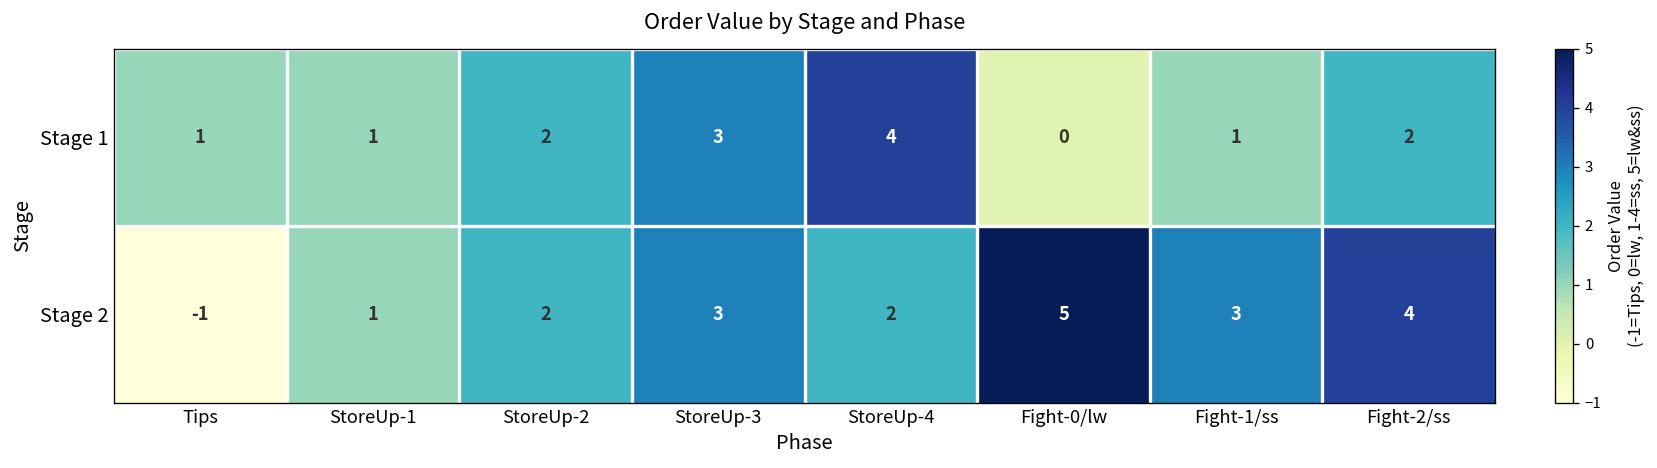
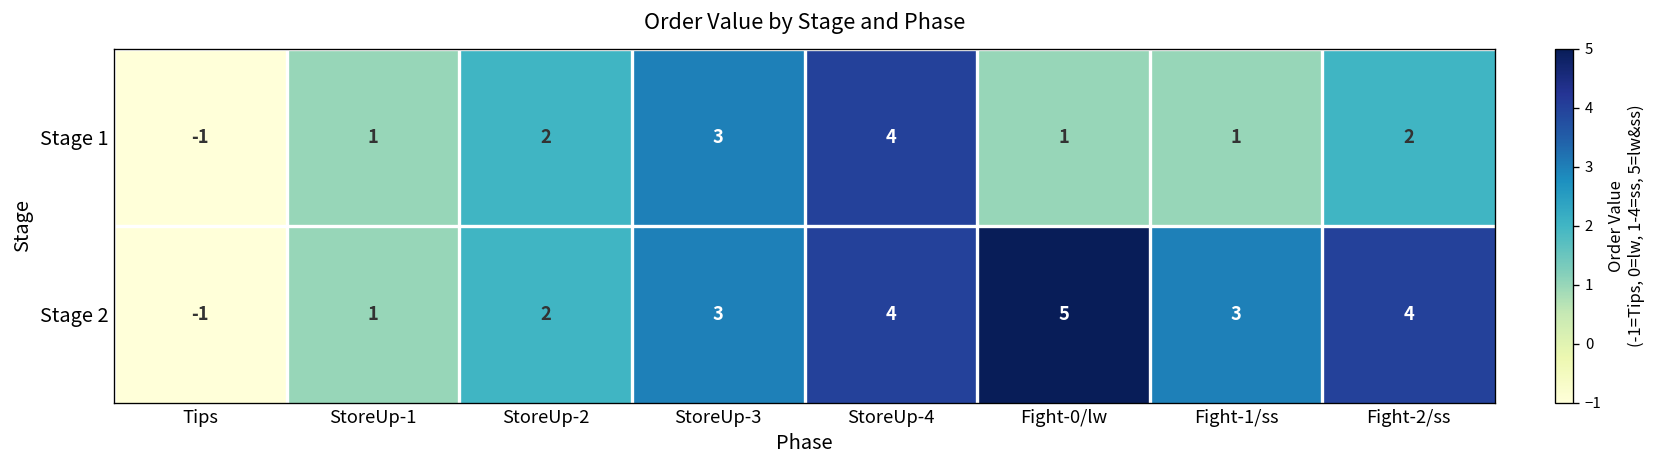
Stage 1, Tips: 1 -> -1
Stage 1, Fight-0/lw: 0 -> 1
Stage 2, StoreUp-4: 2 -> 4
